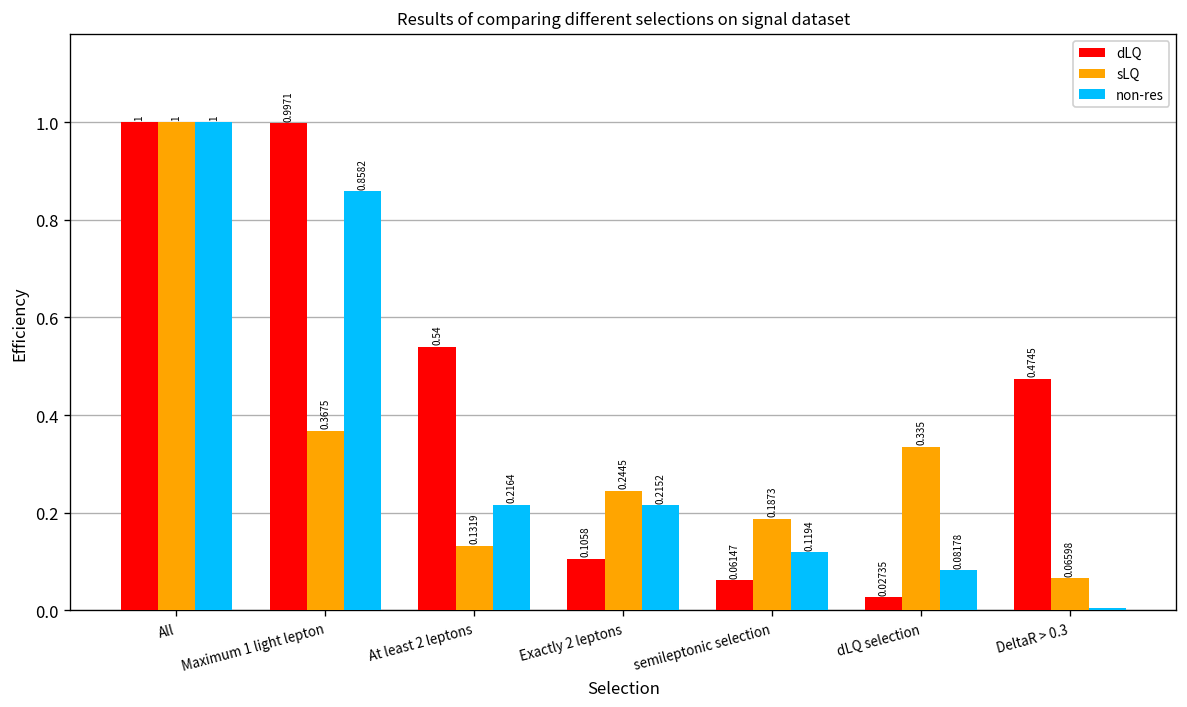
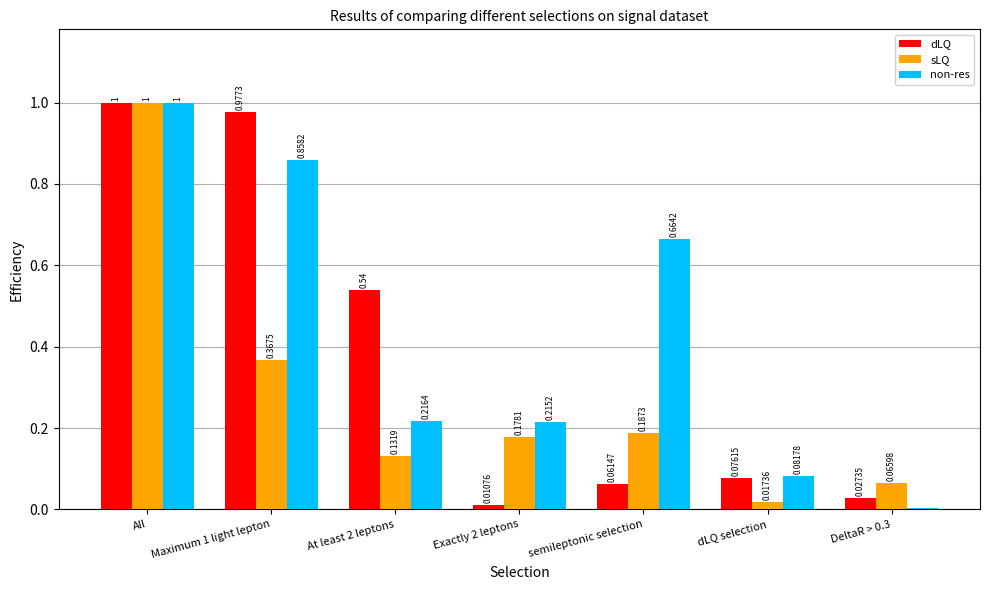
dLQ, Maximum 1 light lepton: 0.9971 -> 0.9773
dLQ, Exactly 2 leptons: 0.1058 -> 0.01076
sLQ, Exactly 2 leptons: 0.2445 -> 0.1781
non-res, semileptonic selection: 0.1194 -> 0.6642
dLQ, dLQ selection: 0.02735 -> 0.07615
sLQ, dLQ selection: 0.335 -> 0.01736
dLQ, DeltaR > 0.3: 0.4745 -> 0.02735
